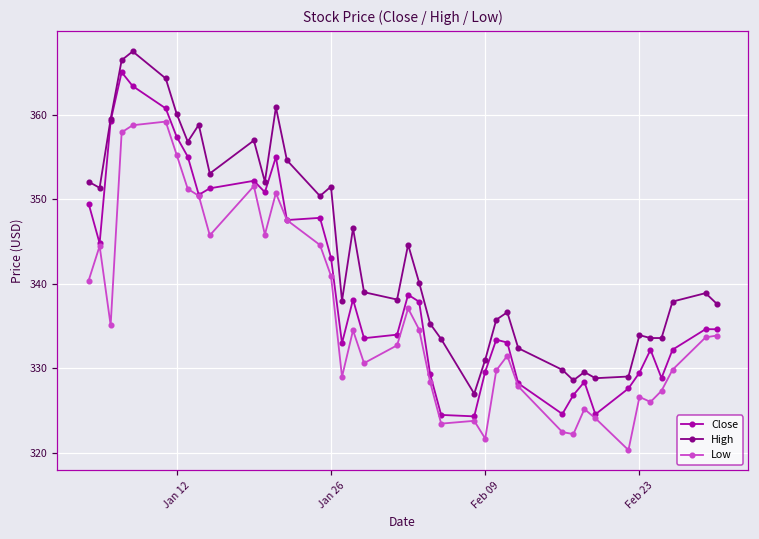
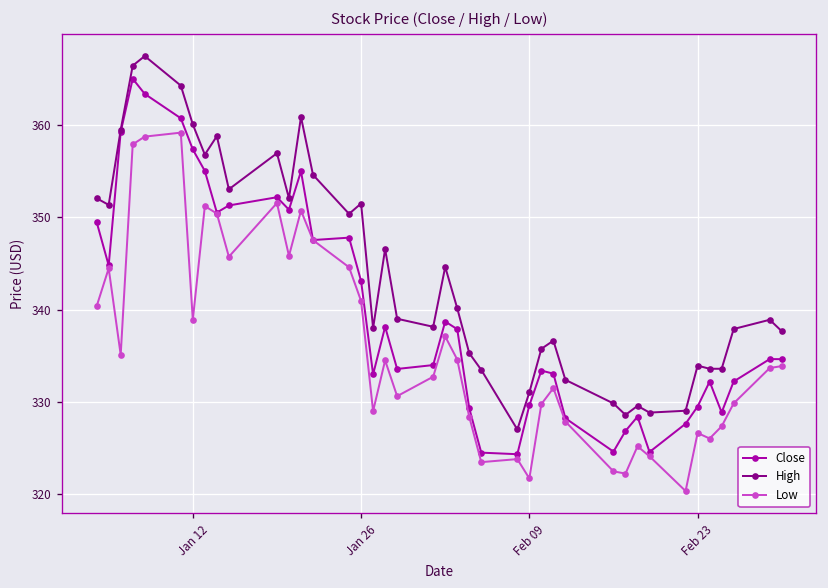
Low, Jan 12: 355 -> 339
